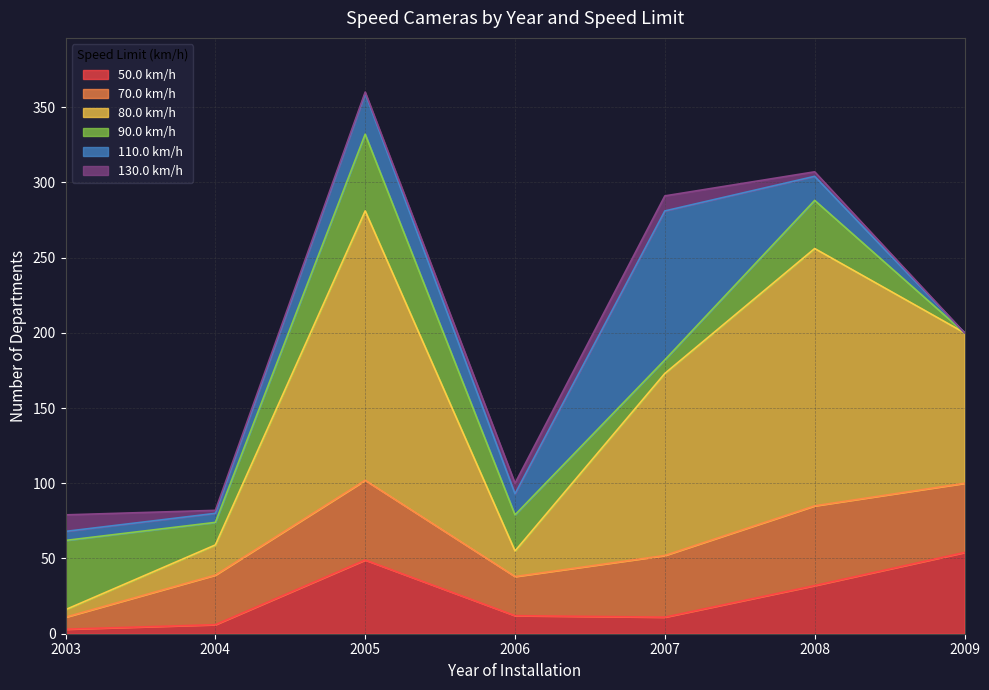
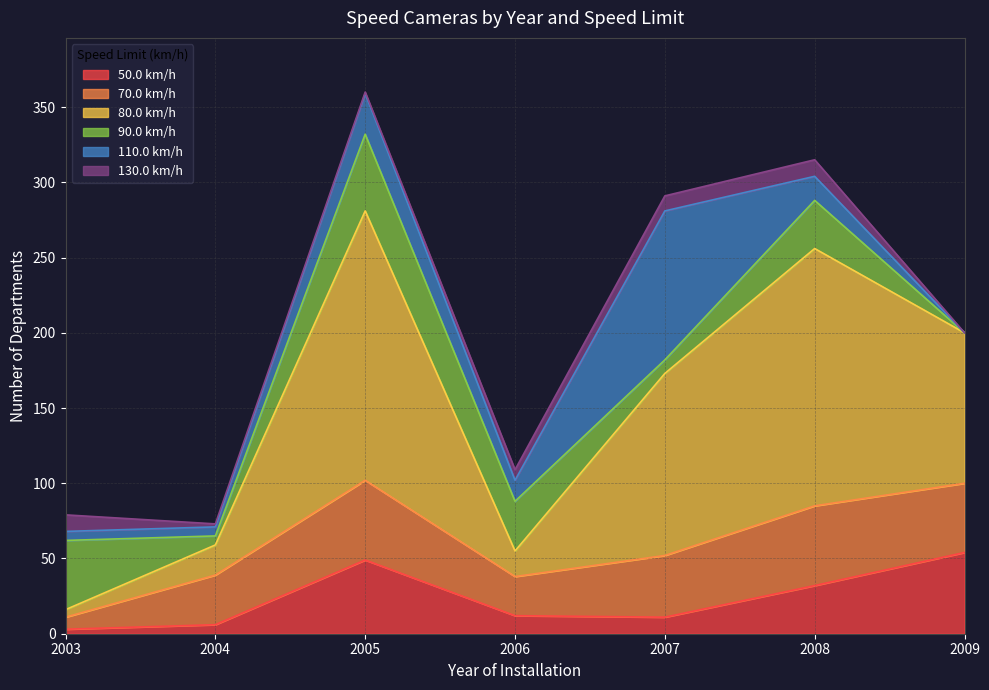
90.0 km/h, 2004: 15 -> 6
90.0 km/h, 2006: 24 -> 33
130.0 km/h, 2008: 3 -> 11
